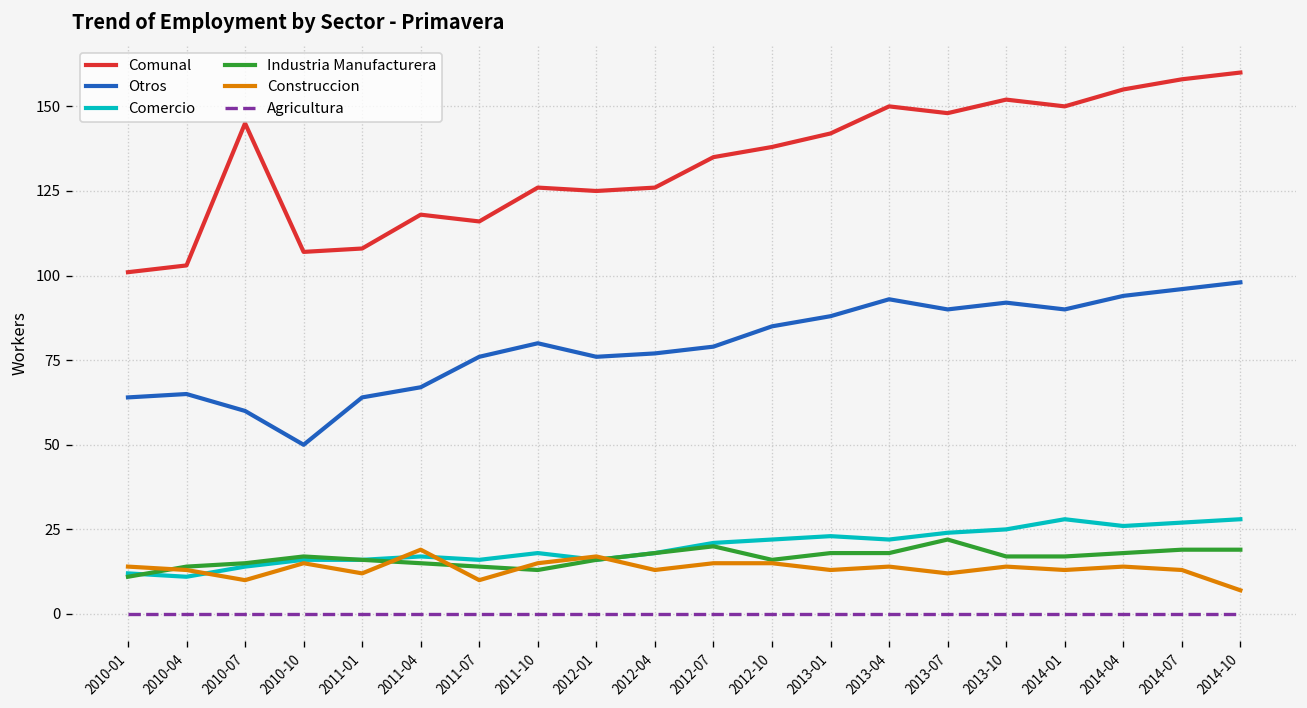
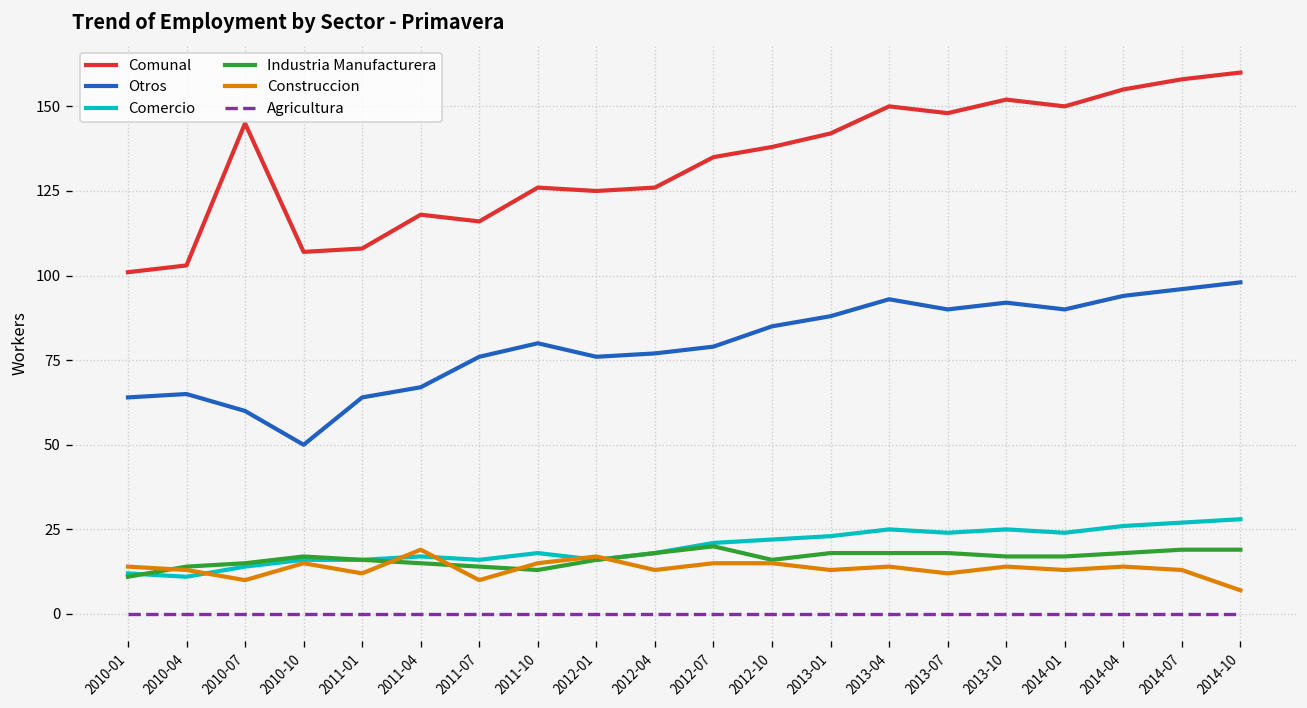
Comercio, 2013-04: 22 -> 25
Industria Manufacturera, 2013-07: 22 -> 18
Comercio, 2014-01: 28 -> 24
